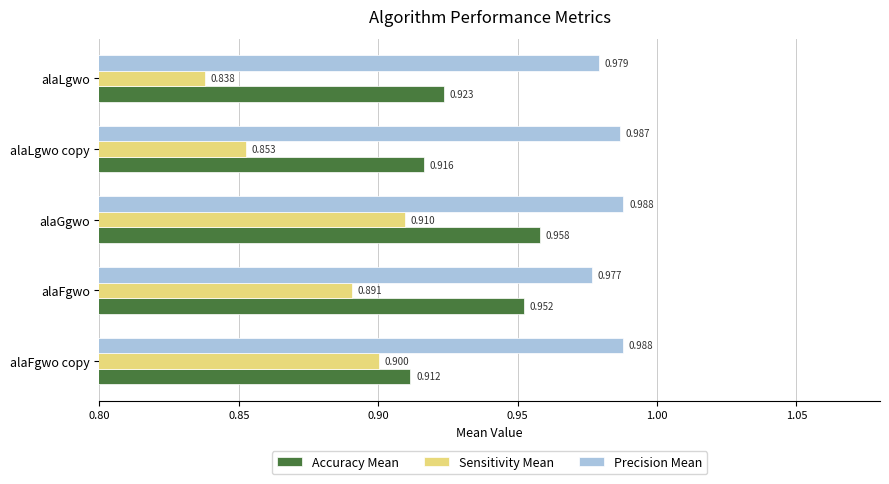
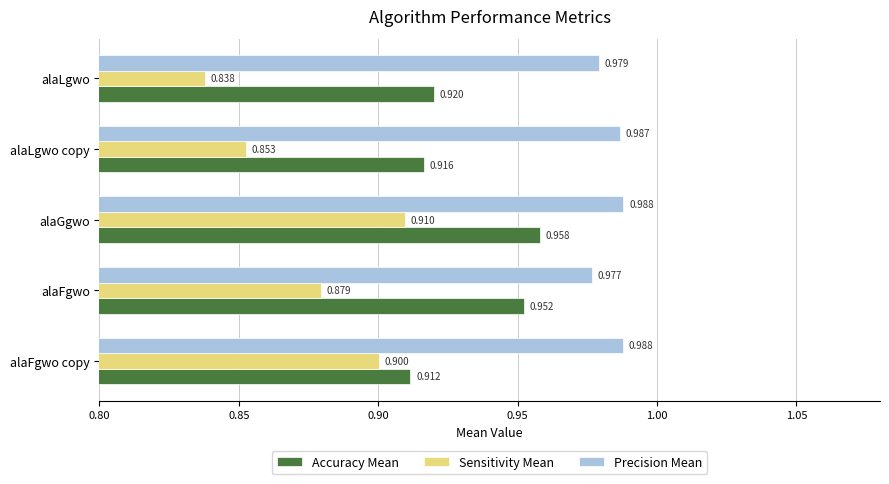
Accuracy Mean, alaLgwo: 0.923 -> 0.920
Sensitivity Mean, alaFgwo: 0.891 -> 0.879
